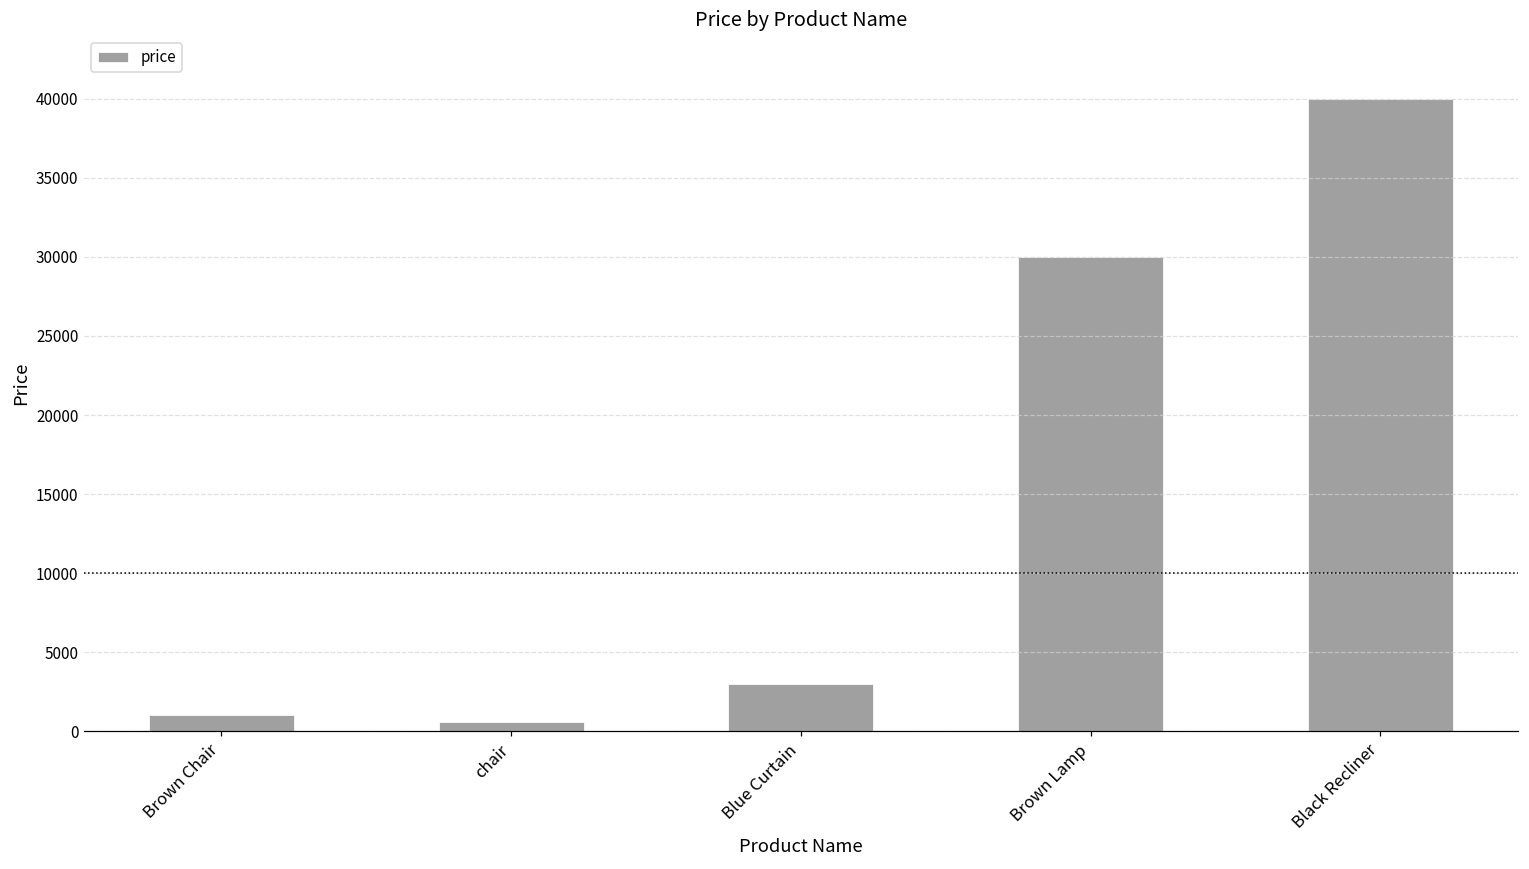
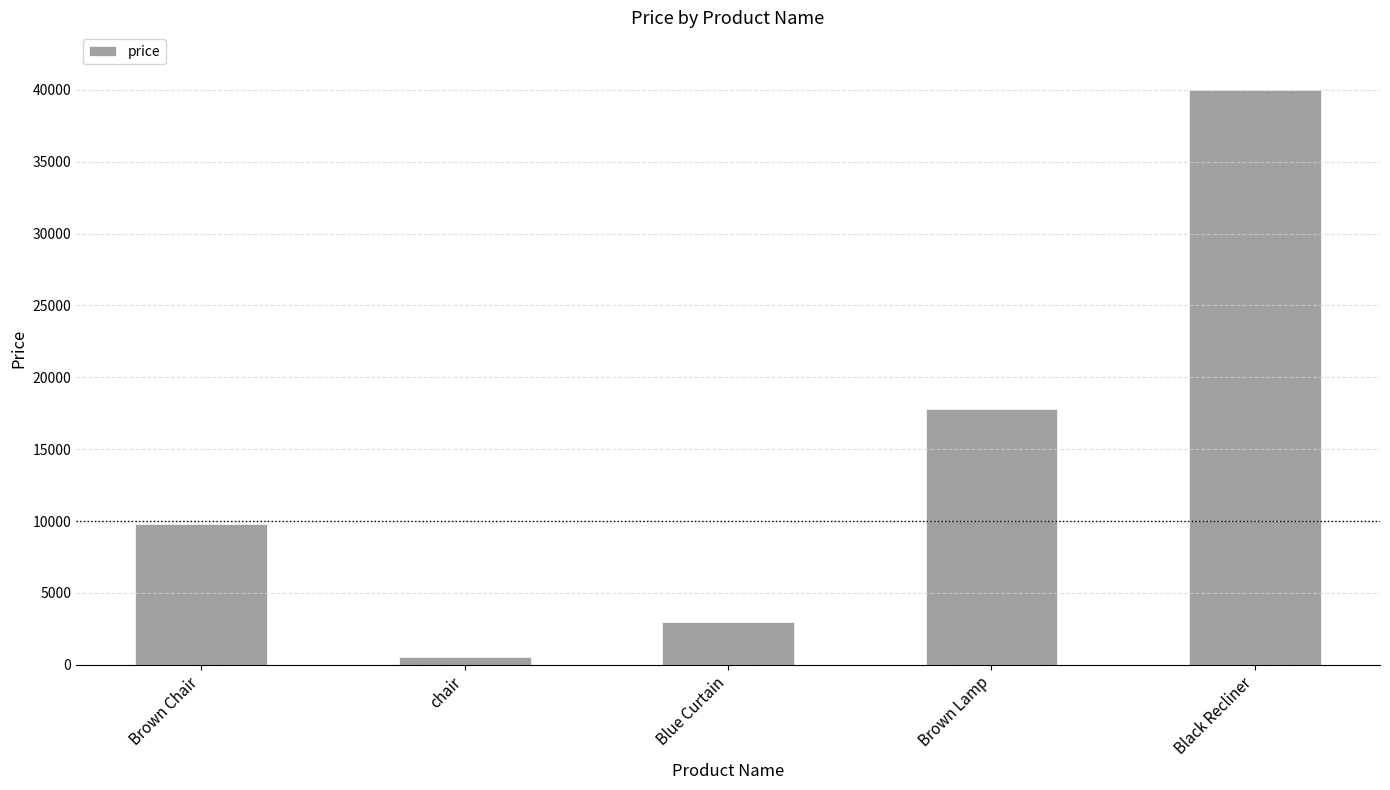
Brown Chair: 1000 -> 9800
Brown Lamp: 30000 -> 17800
